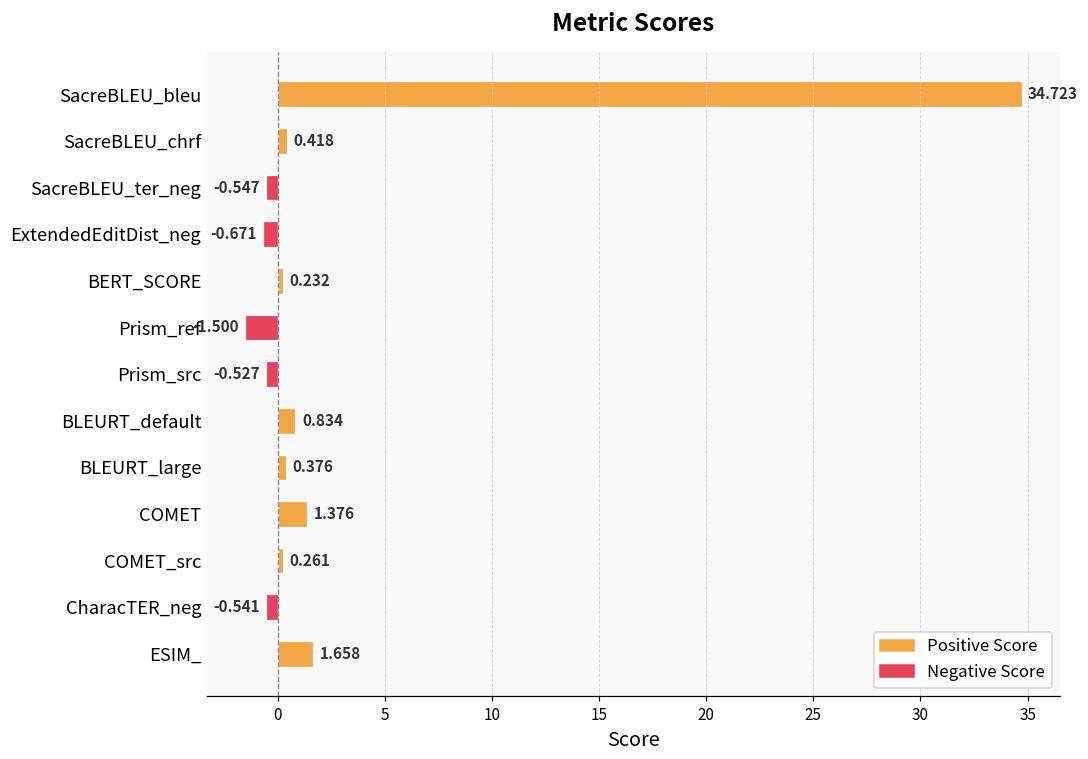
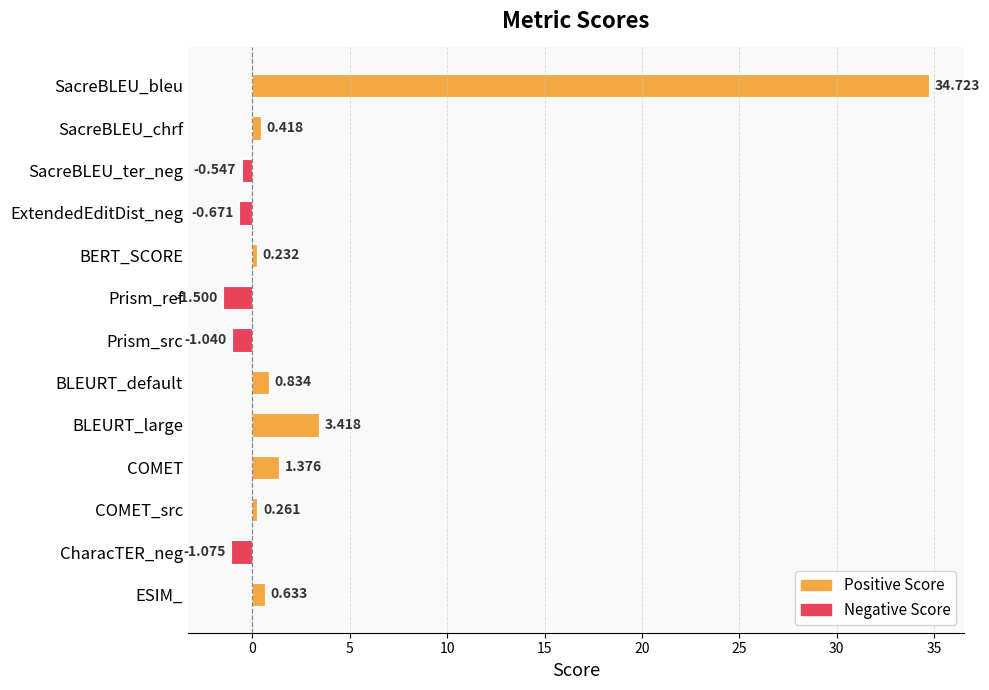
Prism_src: -0.527 -> -1.040
BLEURT_large: 0.376 -> 3.418
CharacTER_neg: -0.541 -> -1.075
ESIM_: 1.658 -> 0.633
